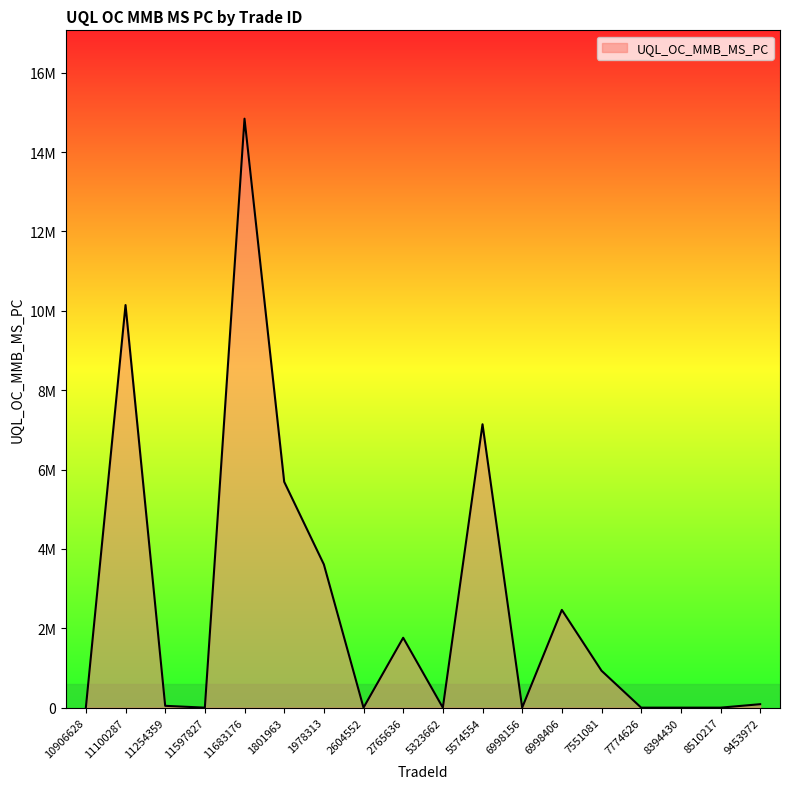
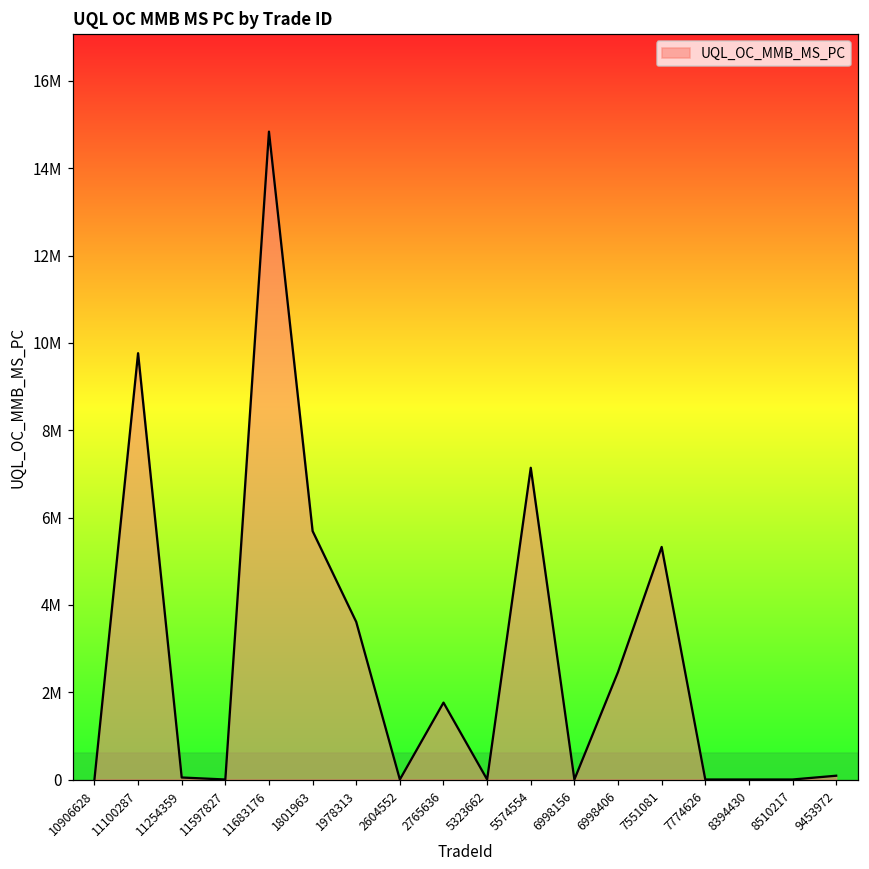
11100287: 10100000 -> 9800000
7551081: 900000 -> 5300000
